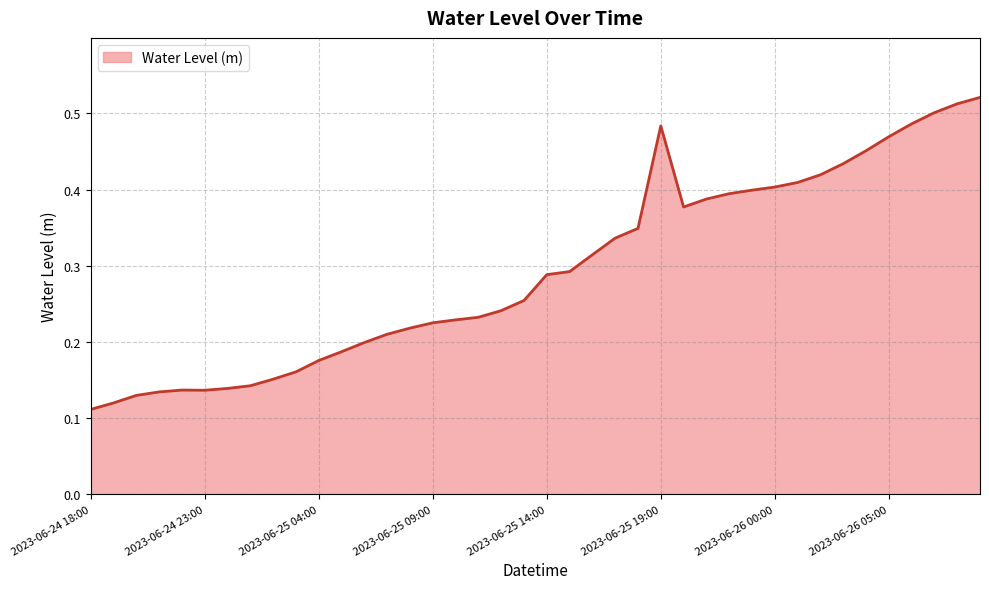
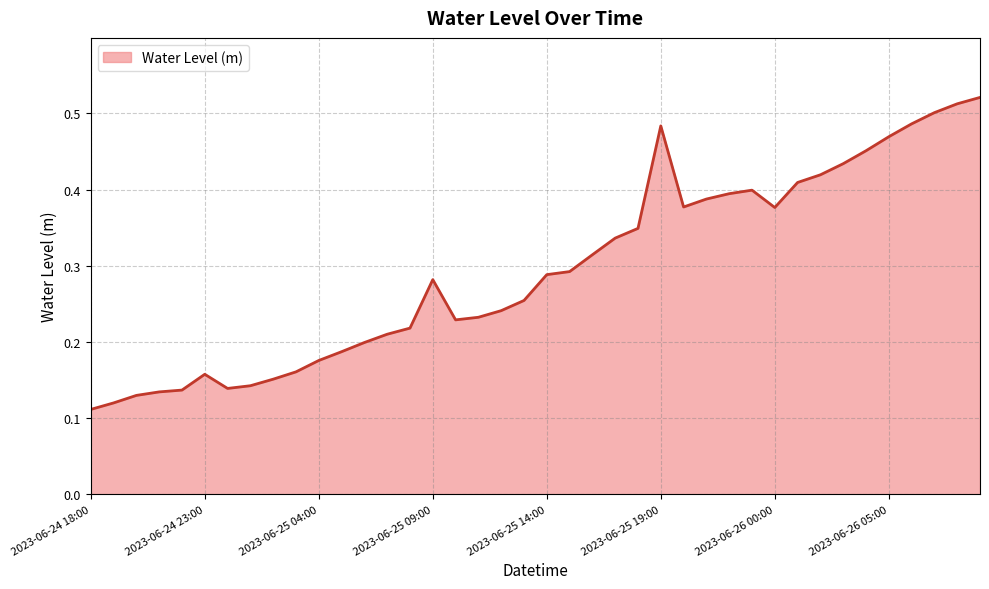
2023-06-24 23:00: 0.14 -> 0.16
2023-06-25 09:00: 0.23 -> 0.28
2023-06-26 00:00: 0.40 -> 0.38
